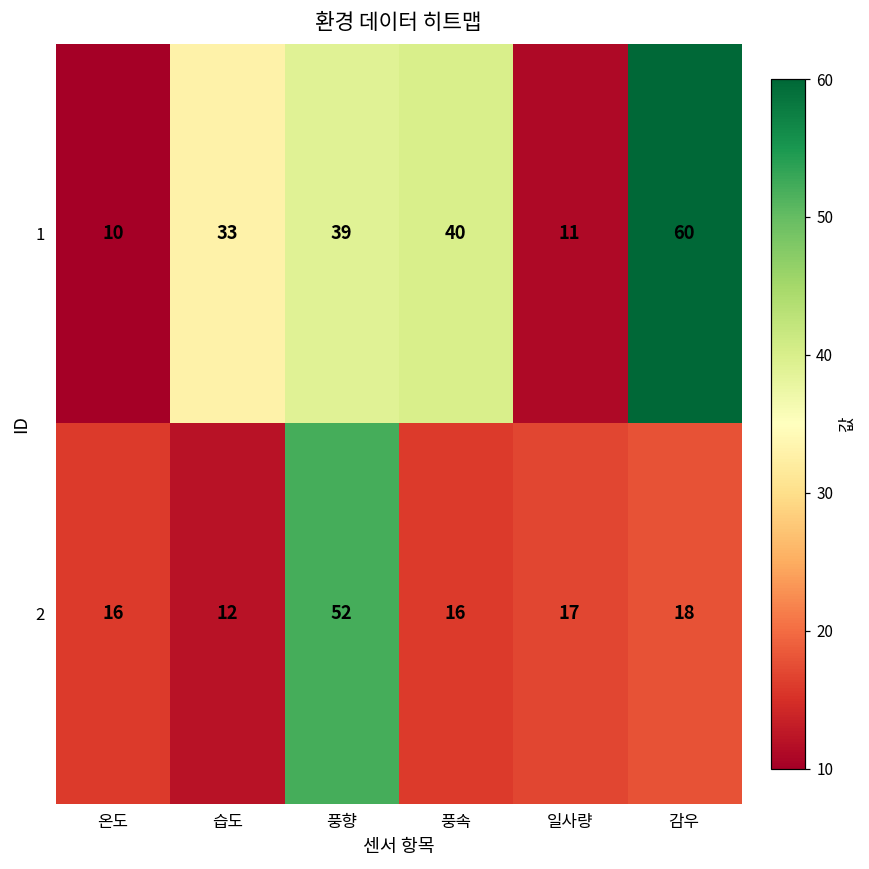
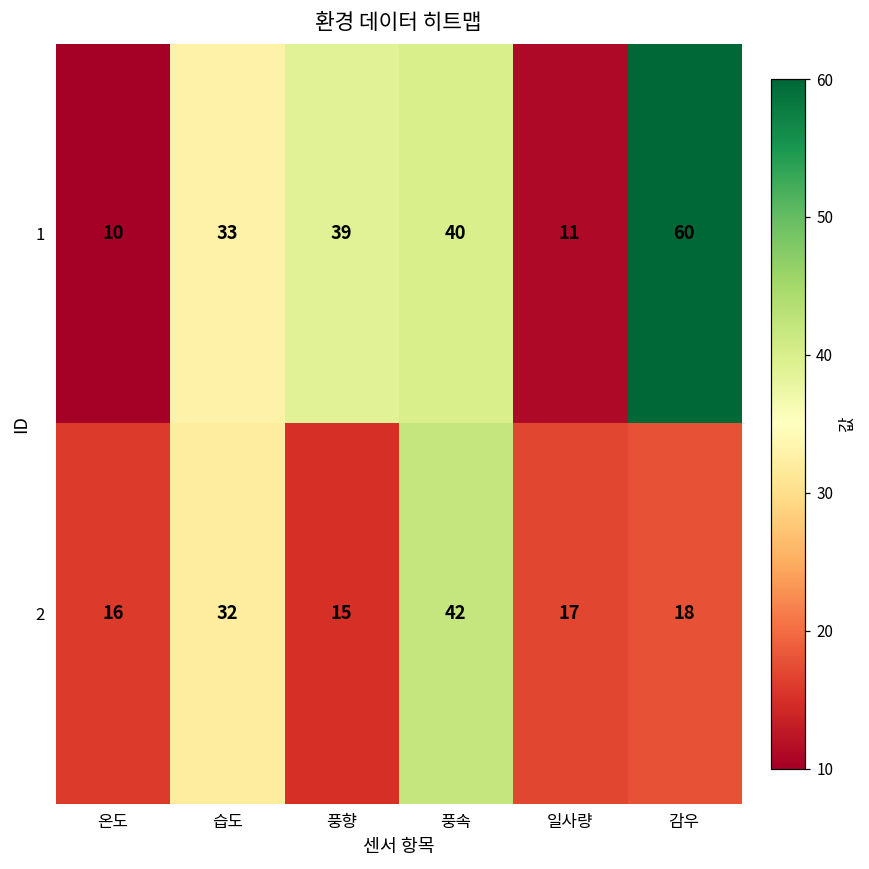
2, 습도: 12 -> 32
2, 풍향: 52 -> 15
2, 풍속: 16 -> 42
